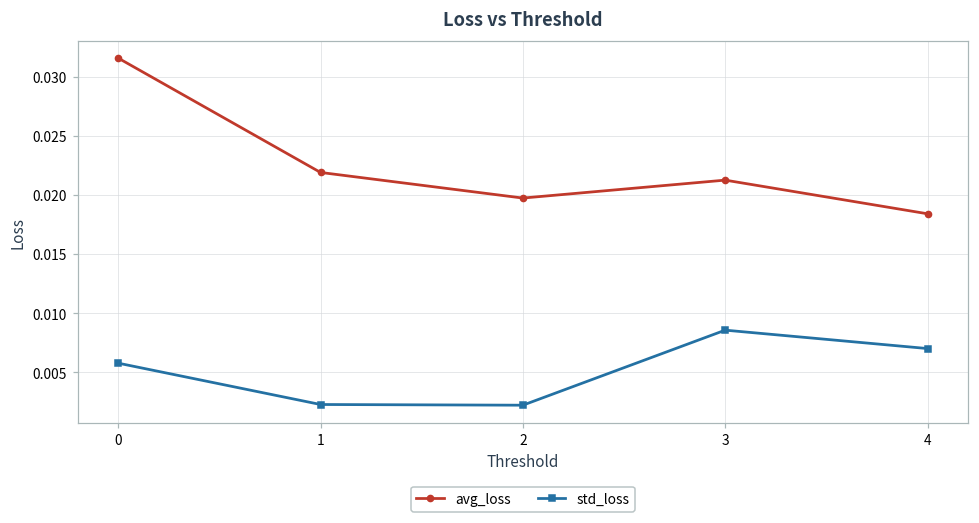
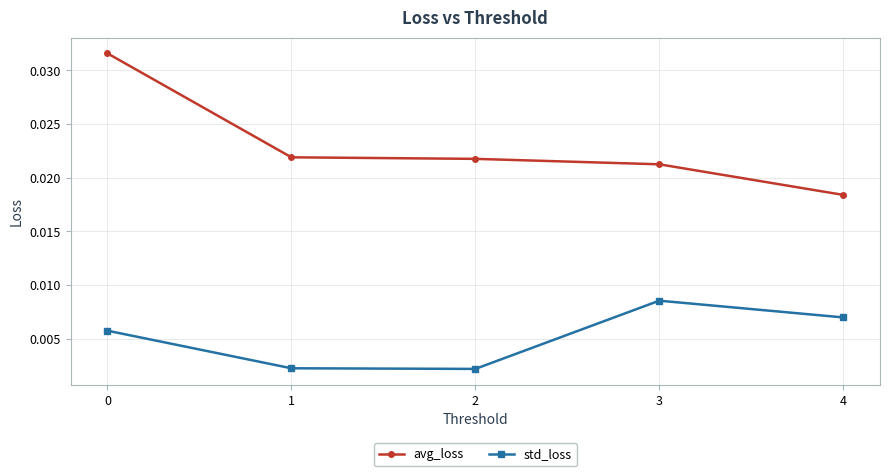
avg_loss, 2: 0.0197 -> 0.0218
